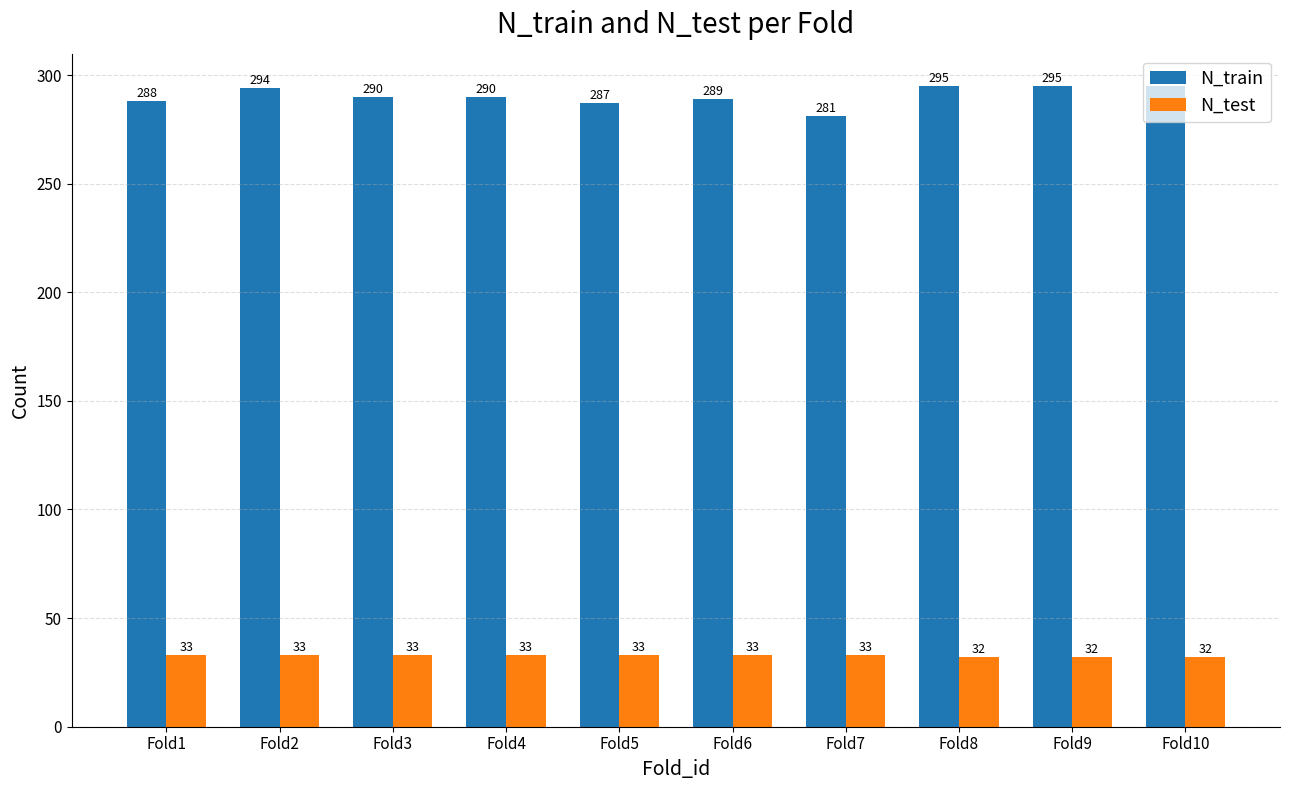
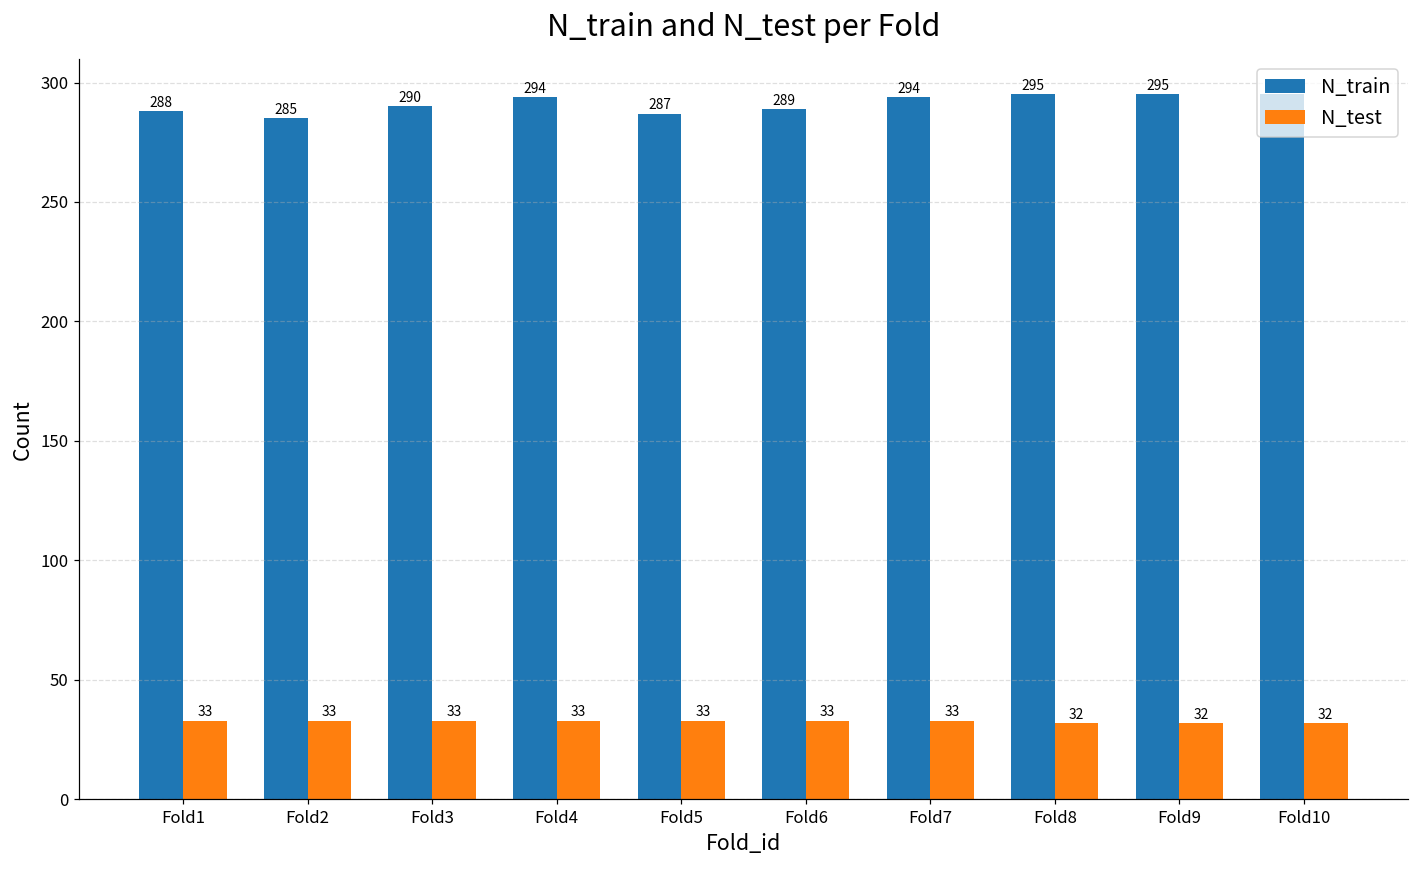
N_train, Fold2: 294 -> 285
N_train, Fold4: 290 -> 294
N_train, Fold7: 281 -> 294
